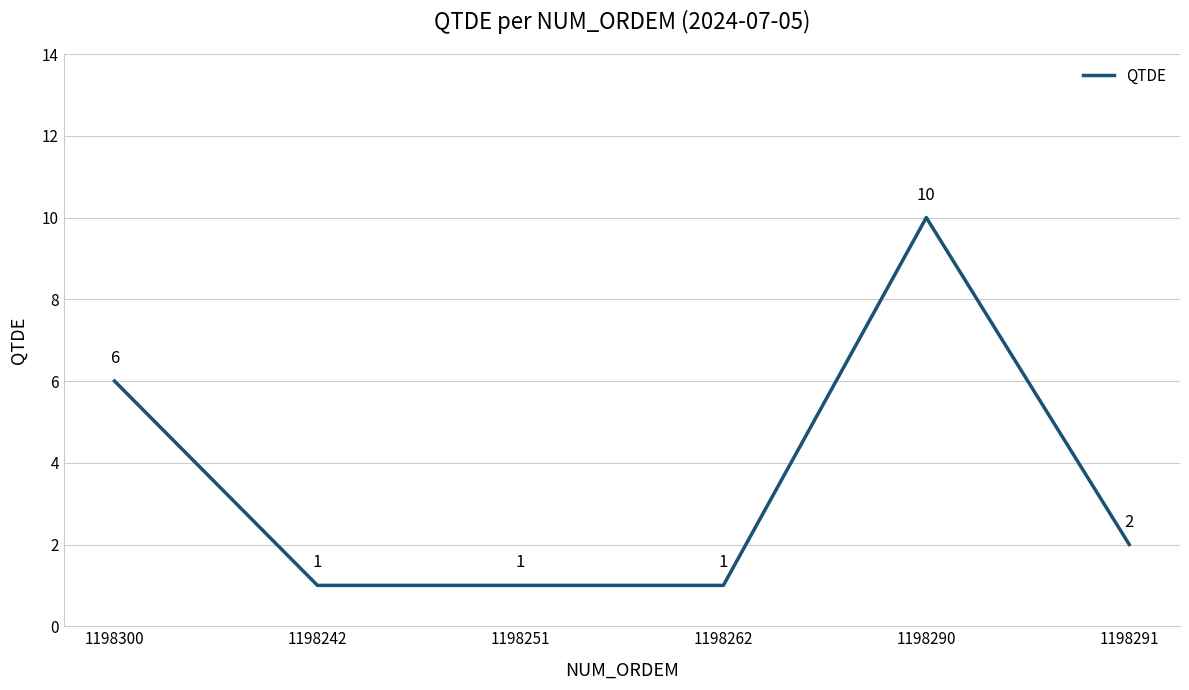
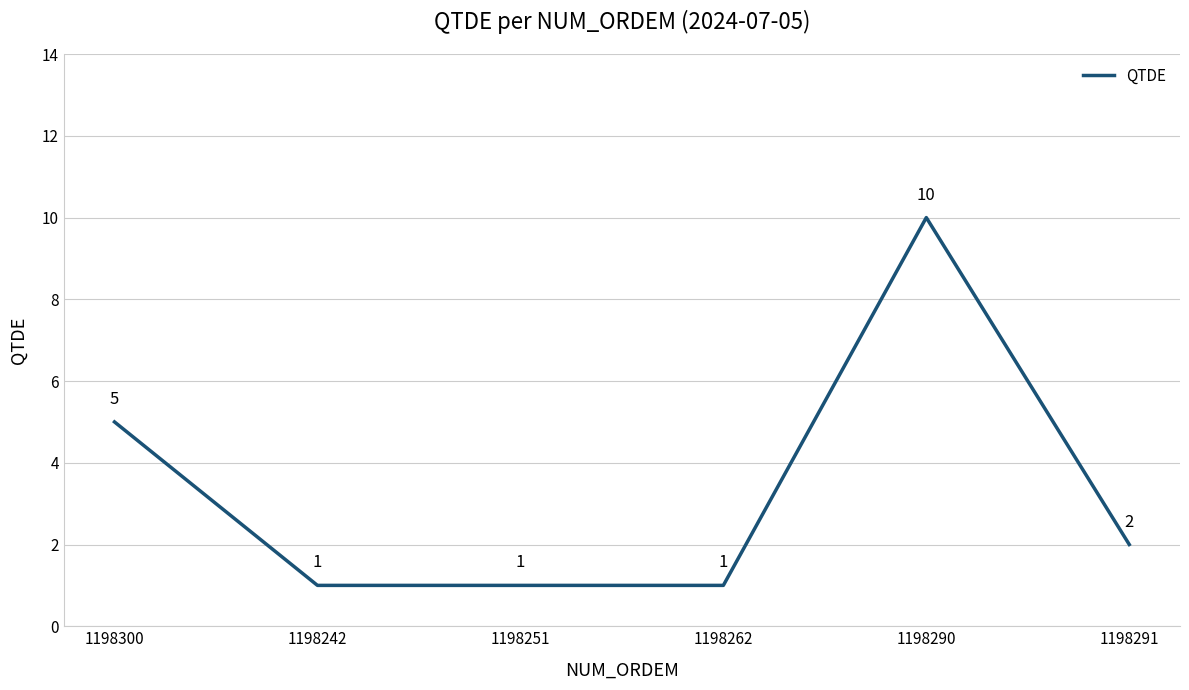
1198300: 6 -> 5
